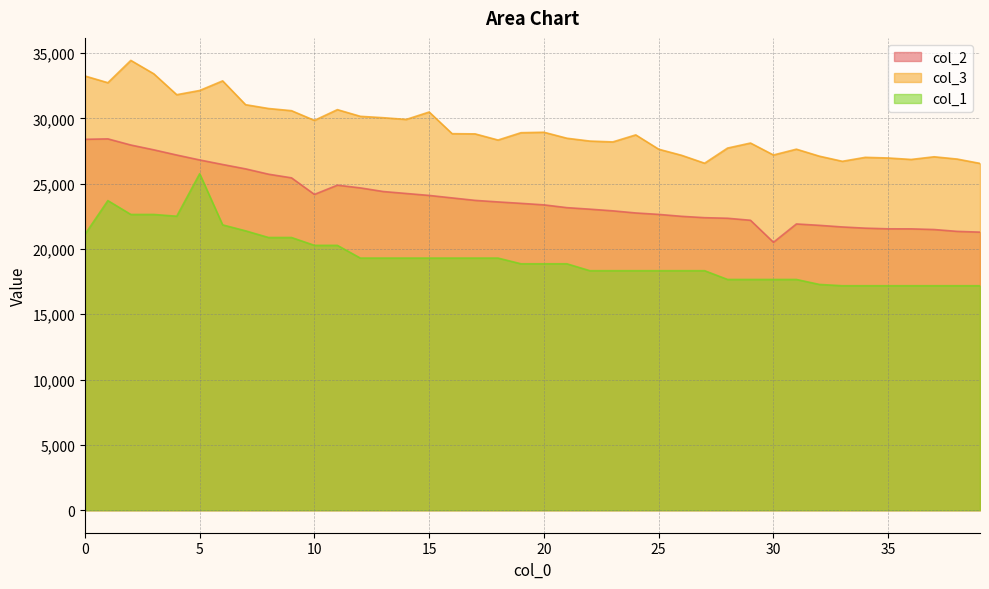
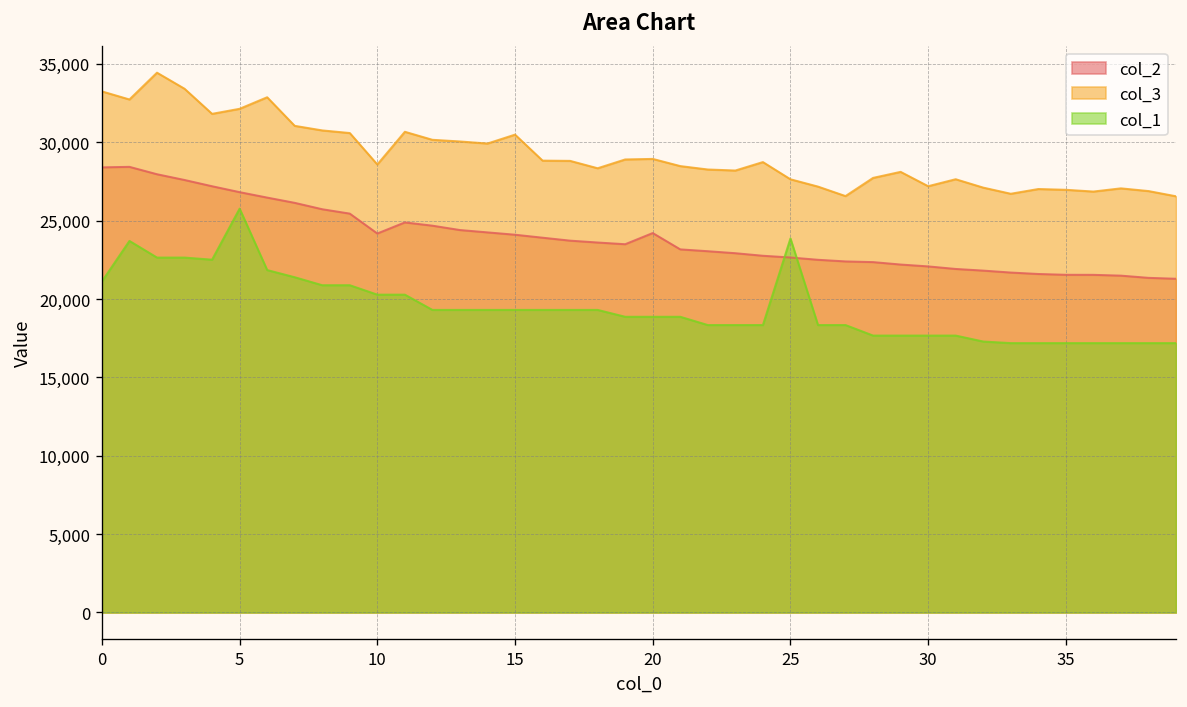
col_3, 10: 29,800 -> 28,600
col_2, 20: 23,400 -> 24,200
col_1, 25: 18,300 -> 23,900
col_2, 30: 20,500 -> 22,100
